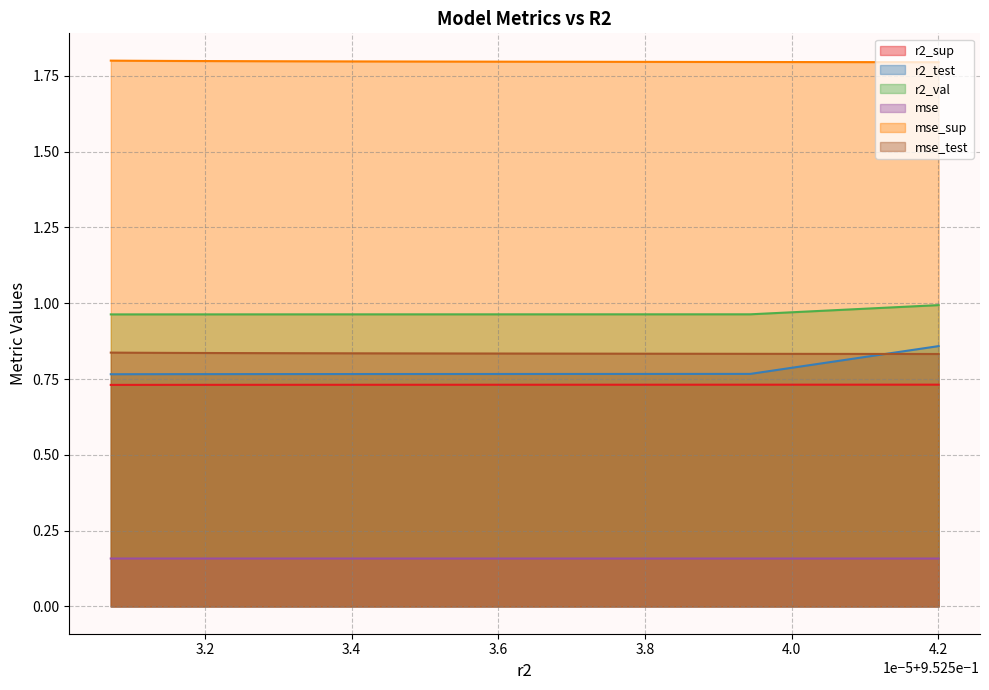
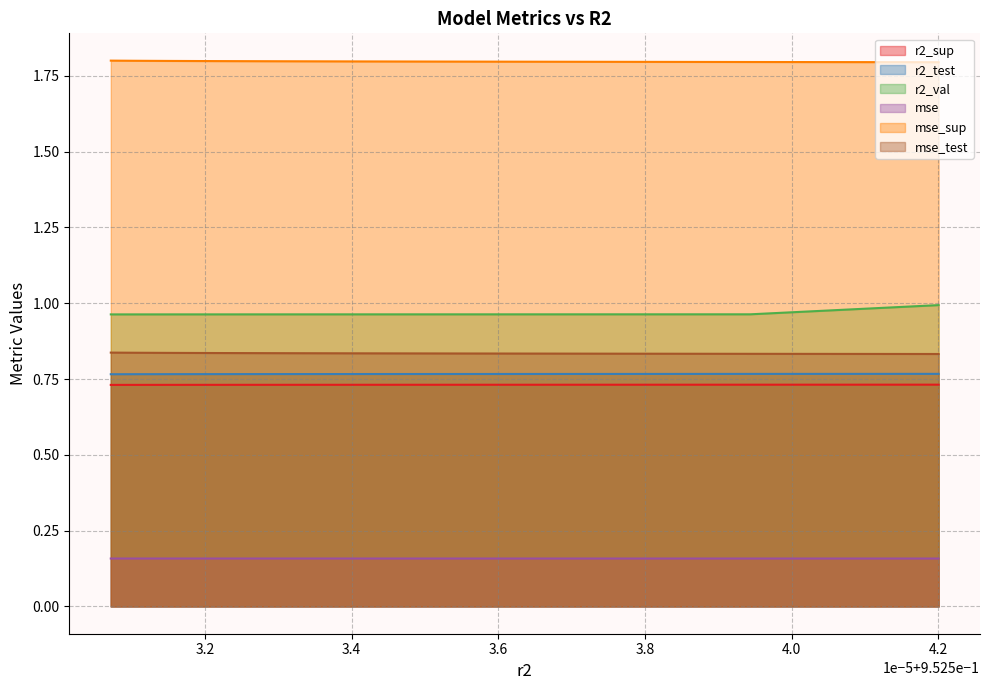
r2_test, 4.2: 0.86 -> 0.77
